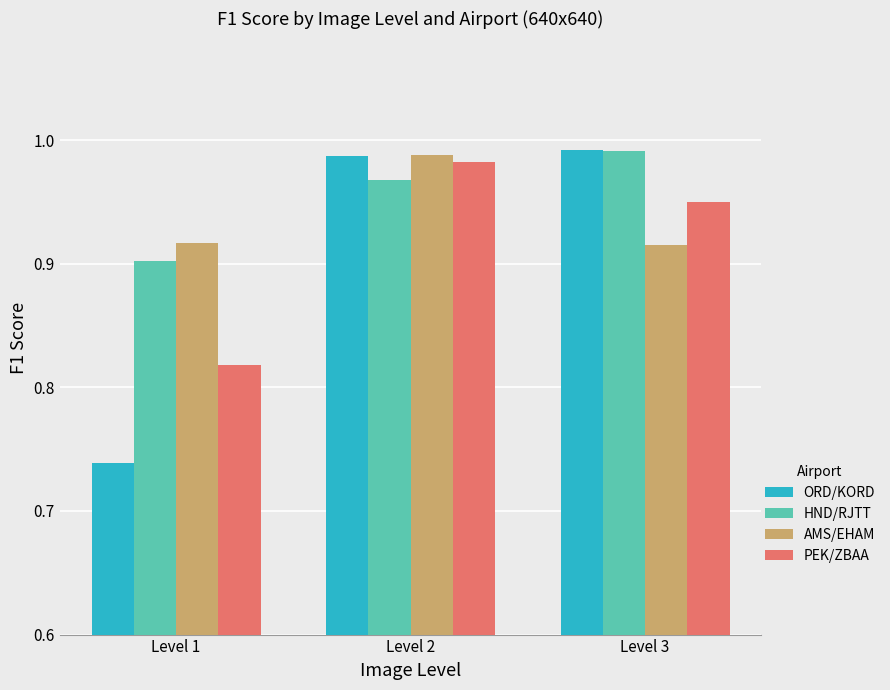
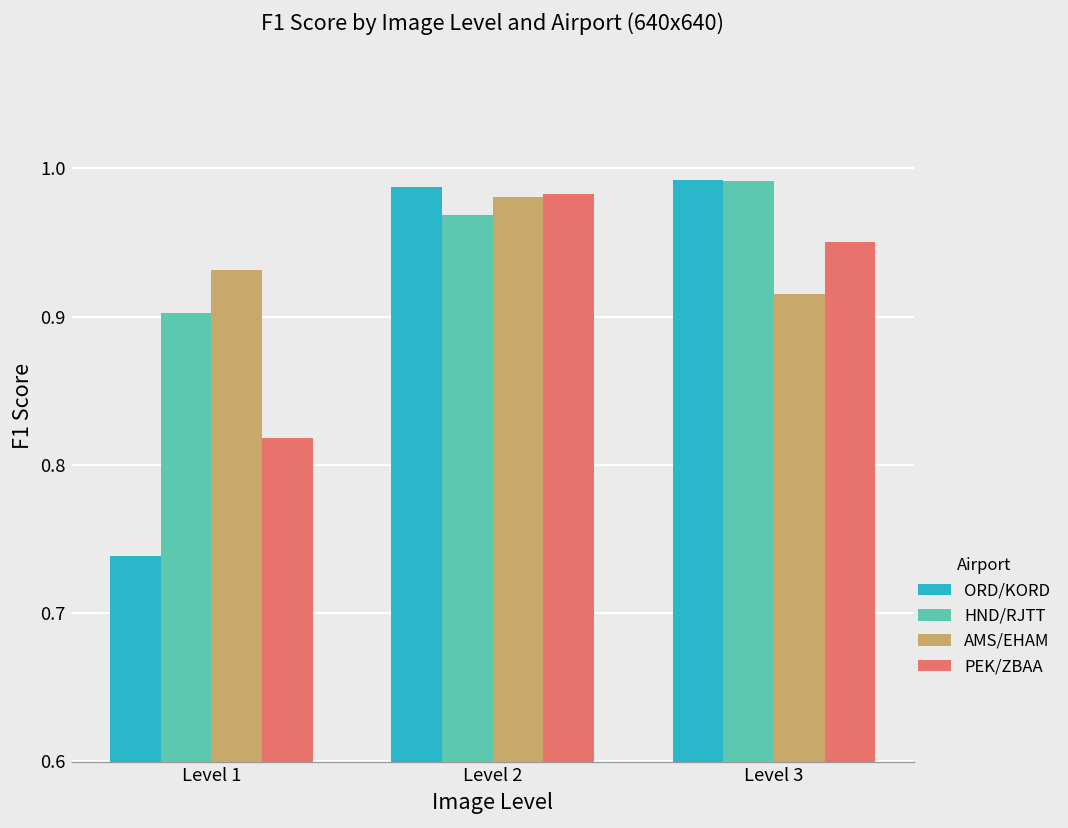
AMS/EHAM, Level 1: 0.917 -> 0.931
AMS/EHAM, Level 2: 0.988 -> 0.981
